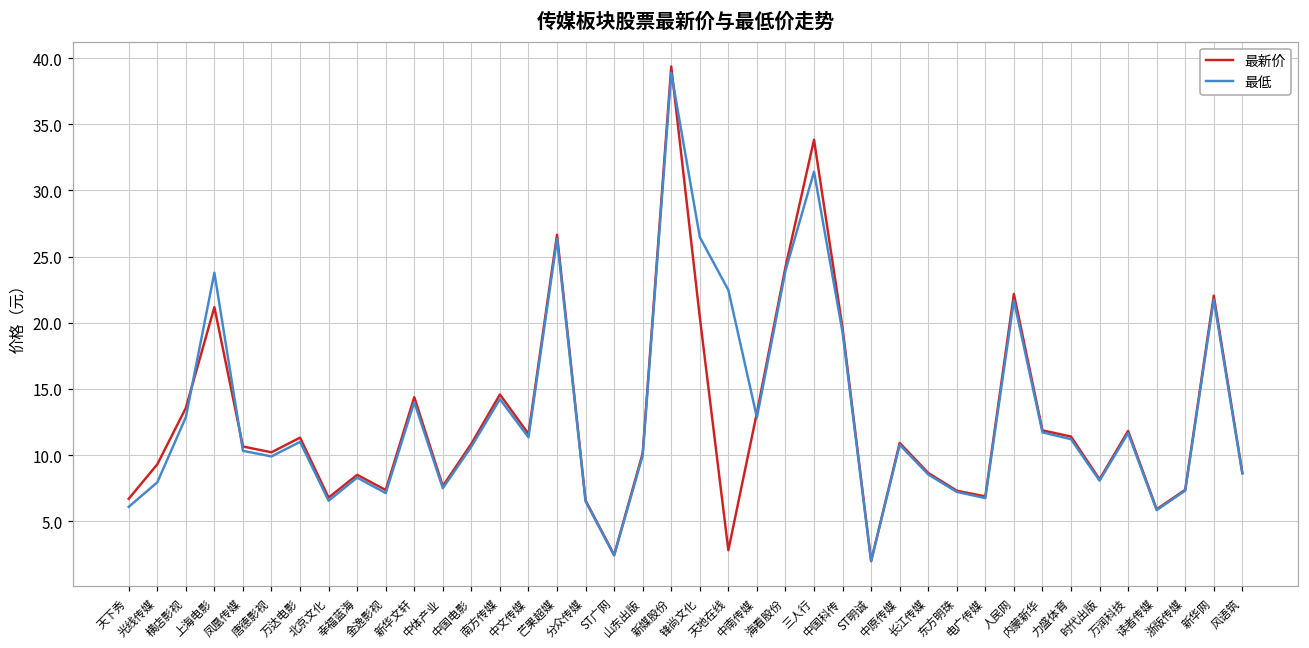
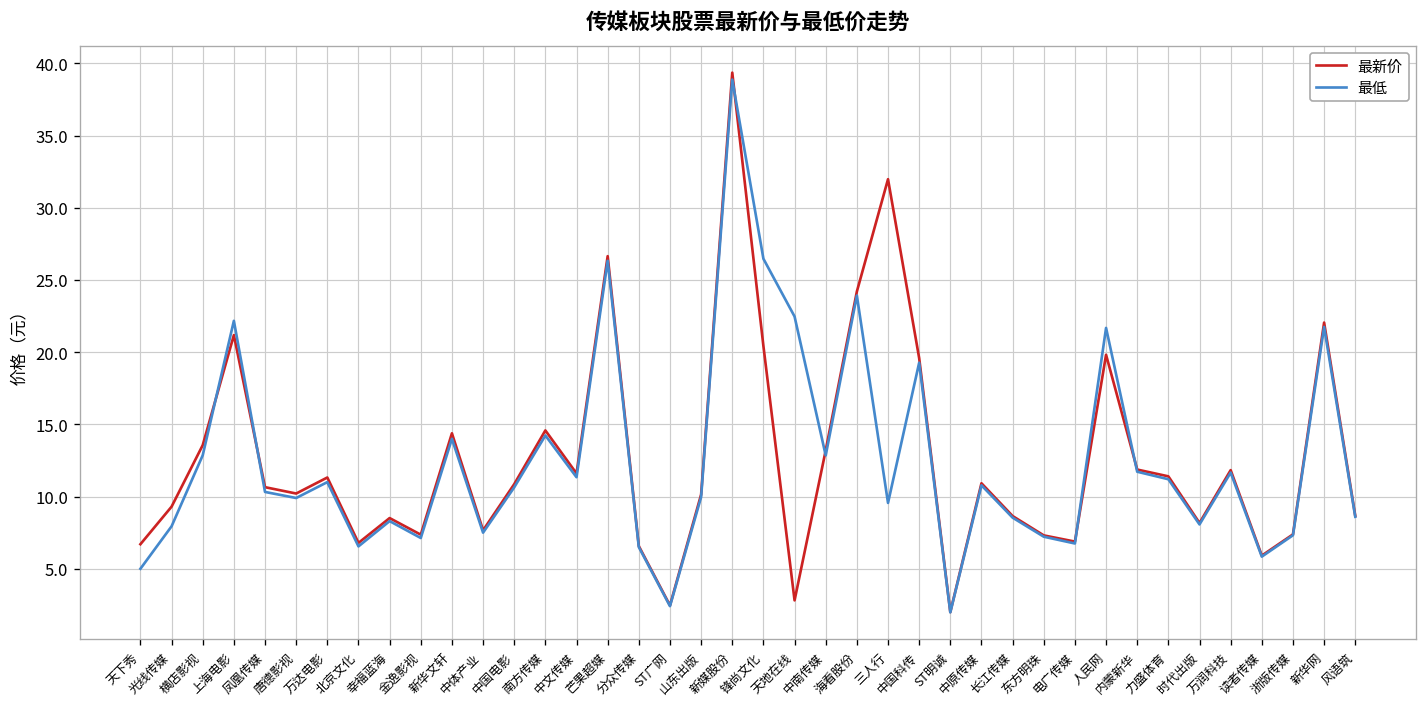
最低, 天下秀: 6.1 -> 5.0
最低, 上海电影: 23.8 -> 22.2
最新价, 三人行: 33.8 -> 32.0
最低, 三人行: 31.4 -> 9.6
最新价, 人民网: 22.2 -> 19.8
